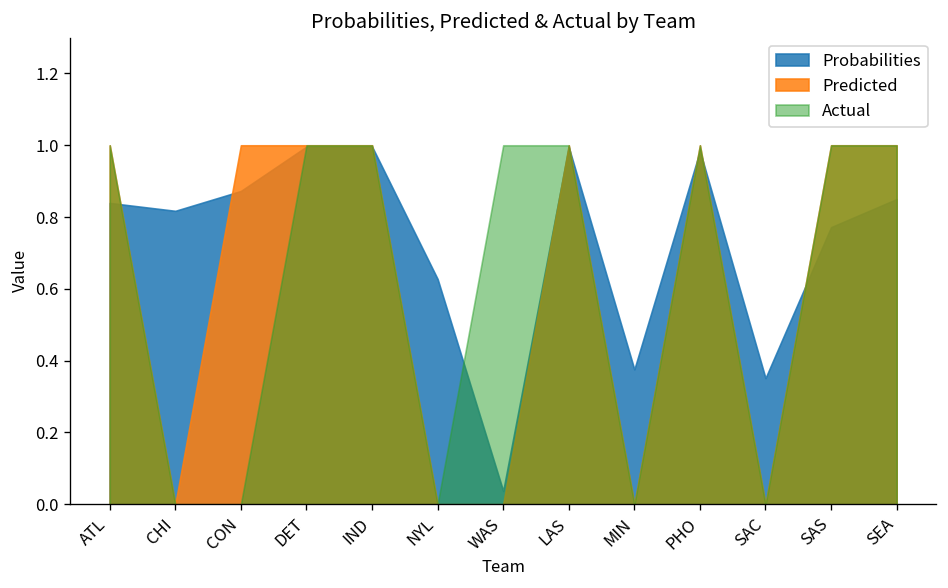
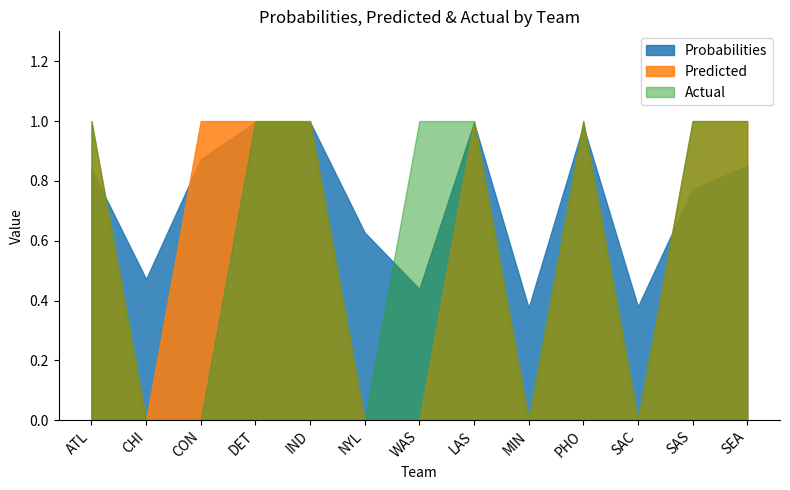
Probabilities, CHI: 0.82 -> 0.47
Probabilities, WAS: 0.04 -> 0.44
Probabilities, SAC: 0.35 -> 0.38
